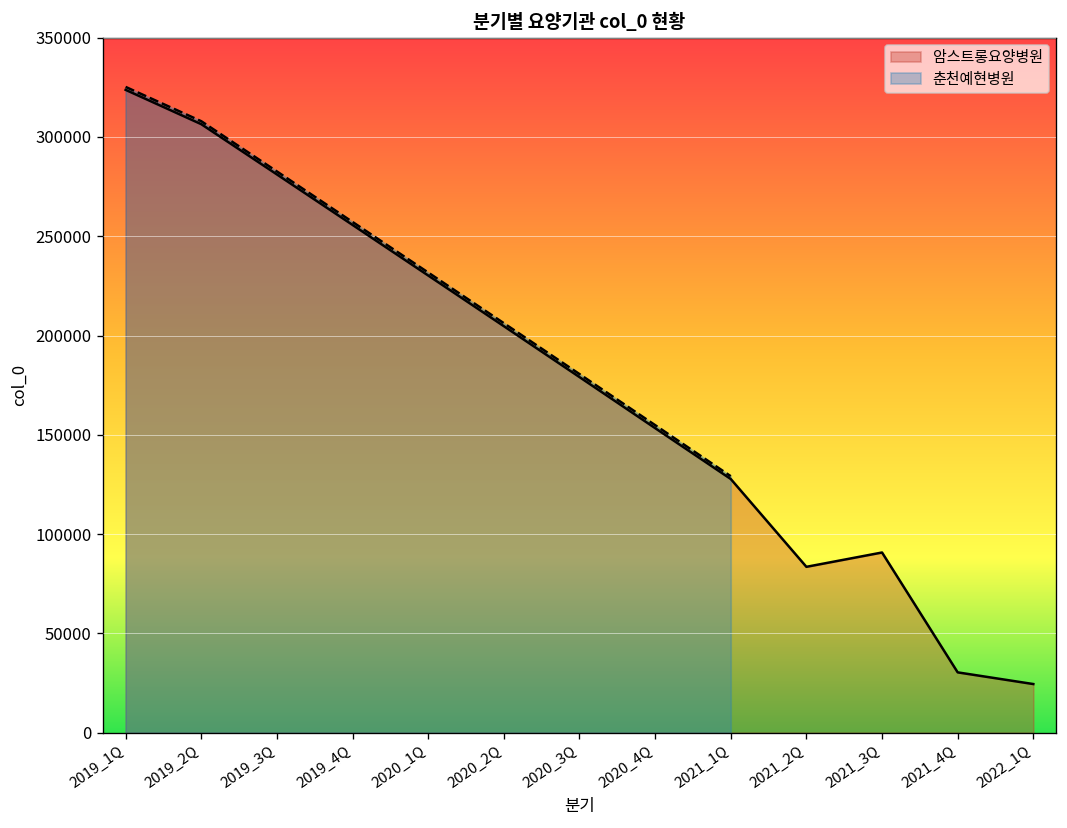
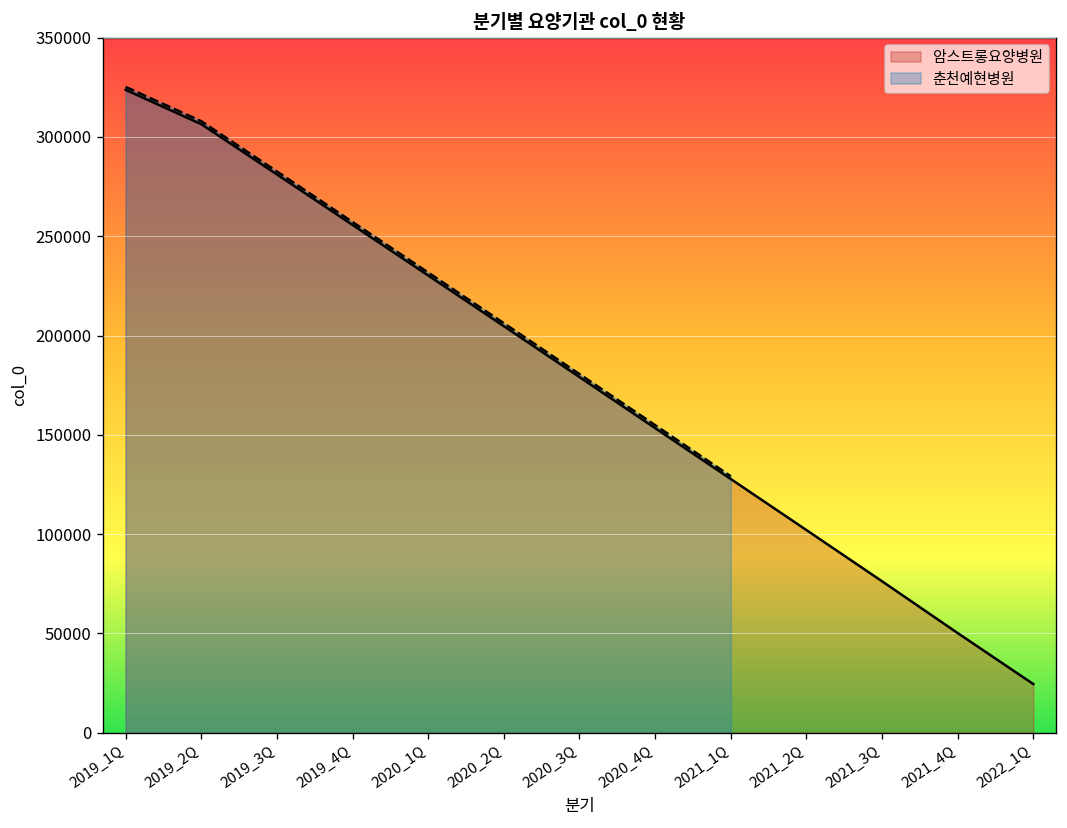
암스트롱요양병원, 2021_2Q: 84000 -> 102000
암스트롱요양병원, 2021_3Q: 91000 -> 76000
암스트롱요양병원, 2021_4Q: 30000 -> 50000
